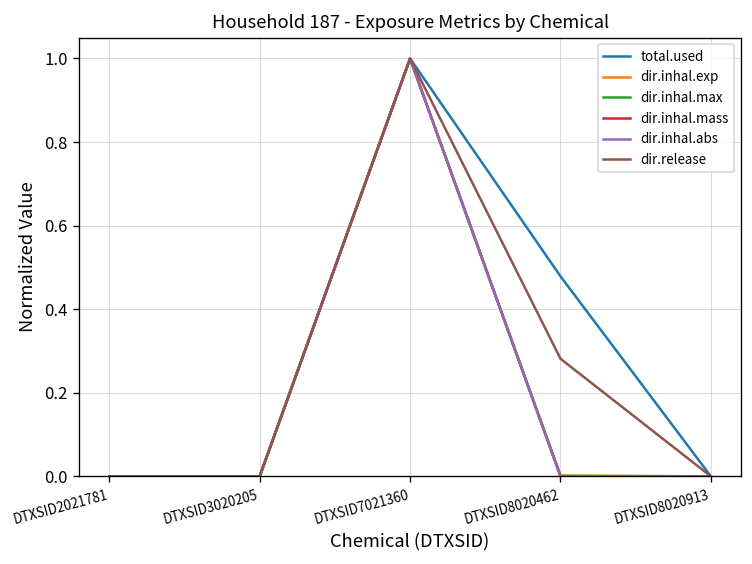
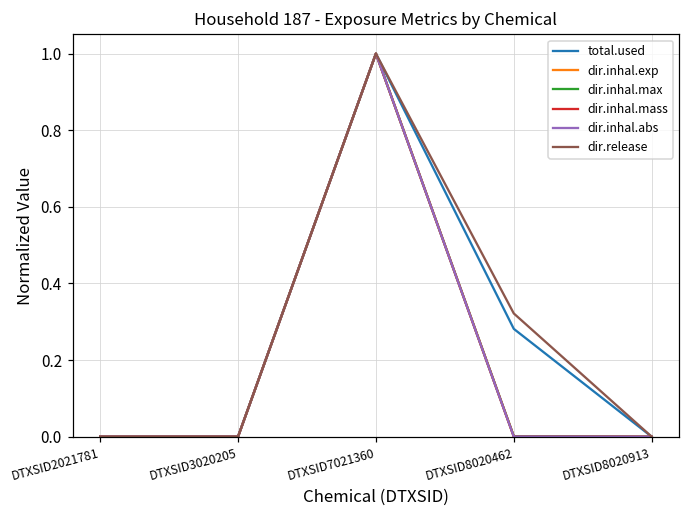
total.used, DTXSID8020462: 0.48 -> 0.28
dir.release, DTXSID8020462: 0.28 -> 0.32
